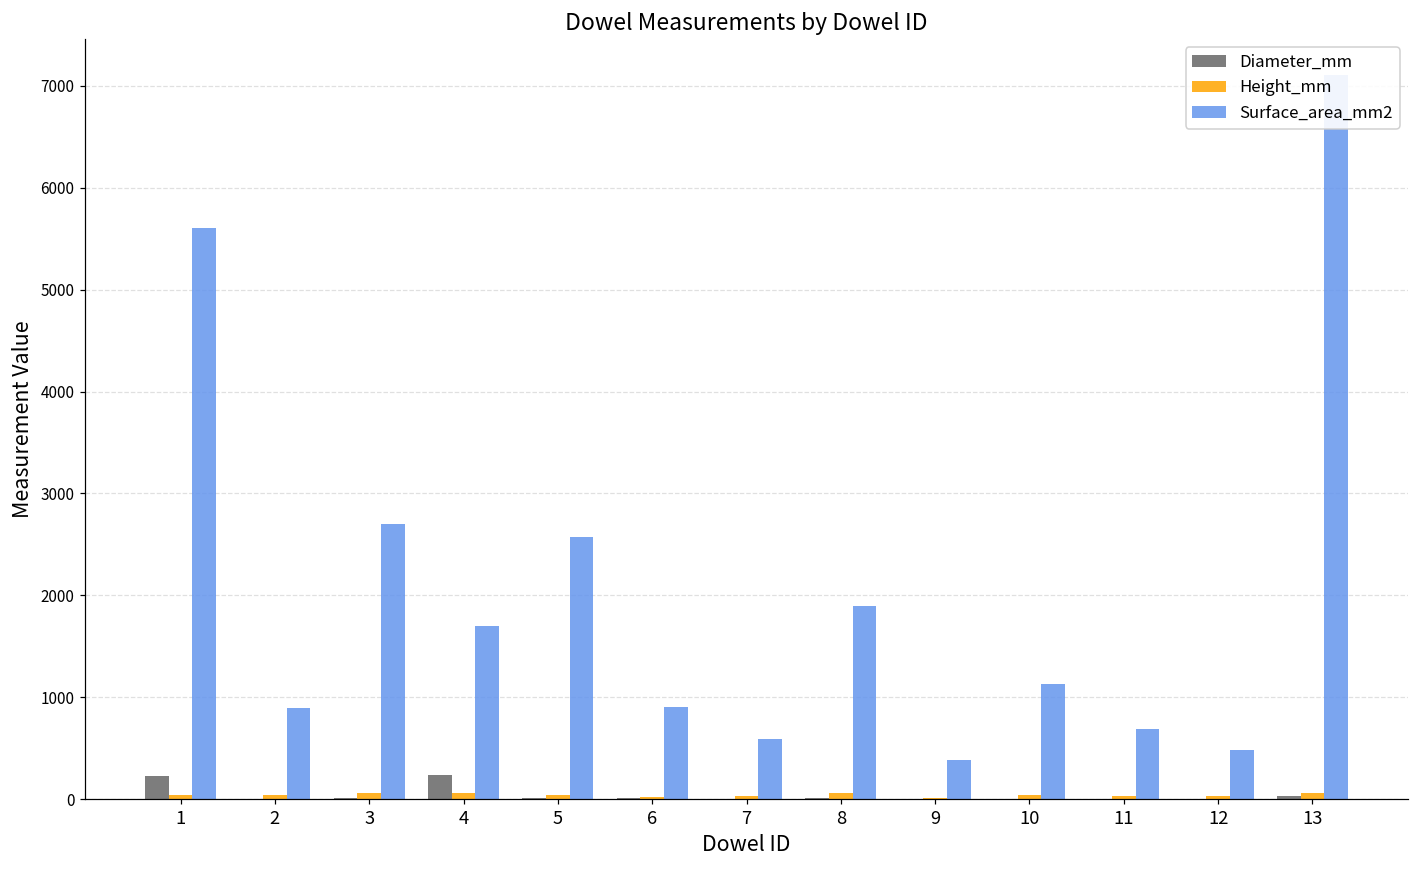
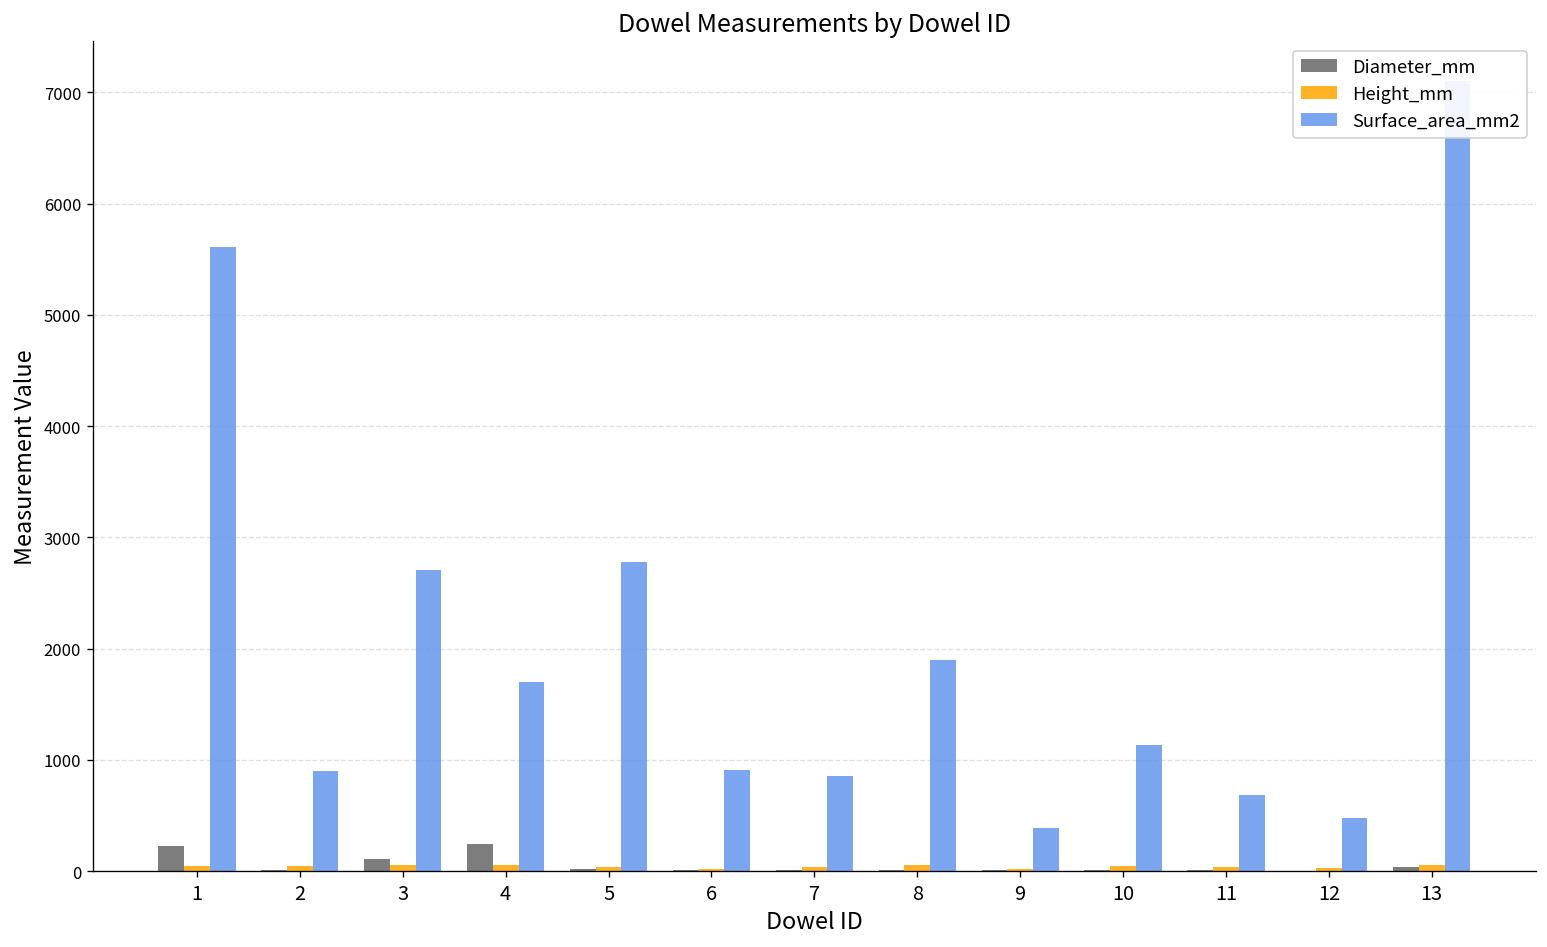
Diameter_mm, 3: 0 -> 100
Surface_area_mm2, 5: 2600 -> 2800
Surface_area_mm2, 7: 600 -> 900
